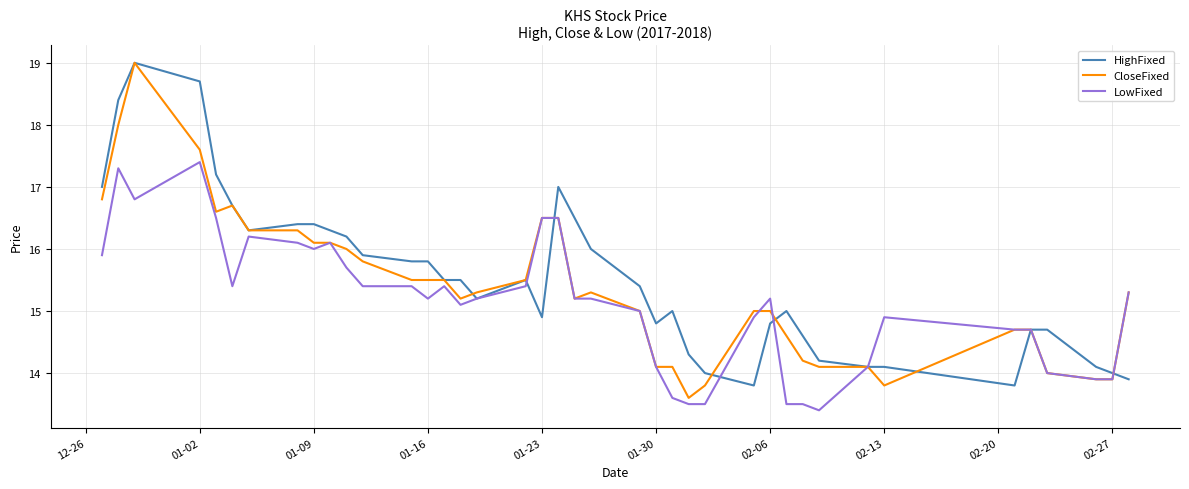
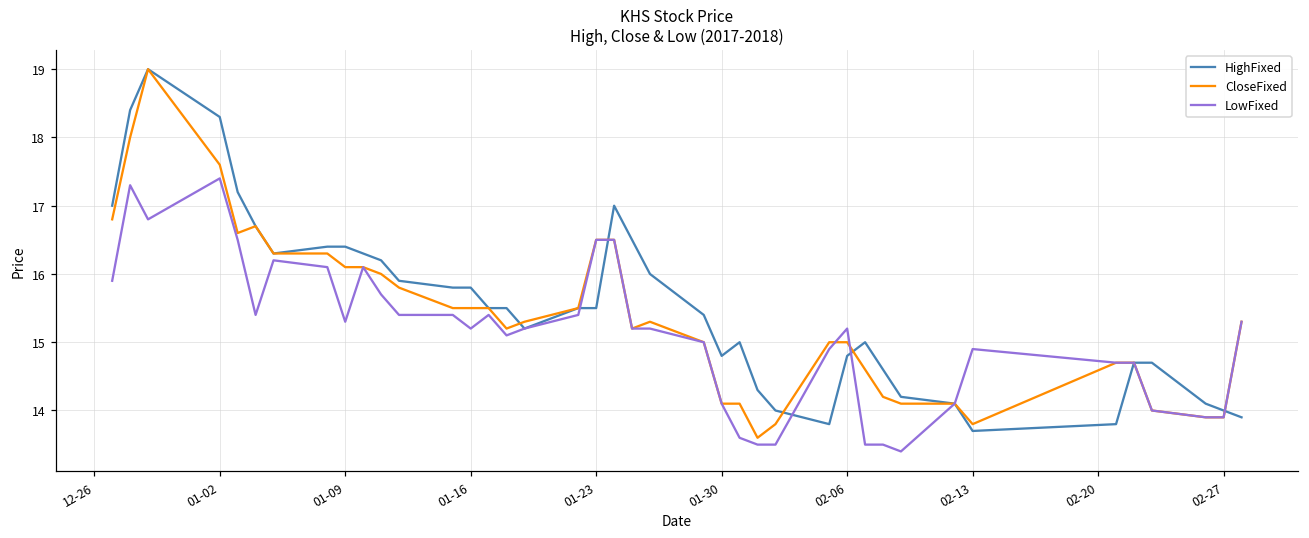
HighFixed, 01-02: 18.7 -> 18.3
LowFixed, 01-09: 16.0 -> 15.3
HighFixed, 01-23: 14.9 -> 15.5
HighFixed, 02-13: 14.1 -> 13.7
